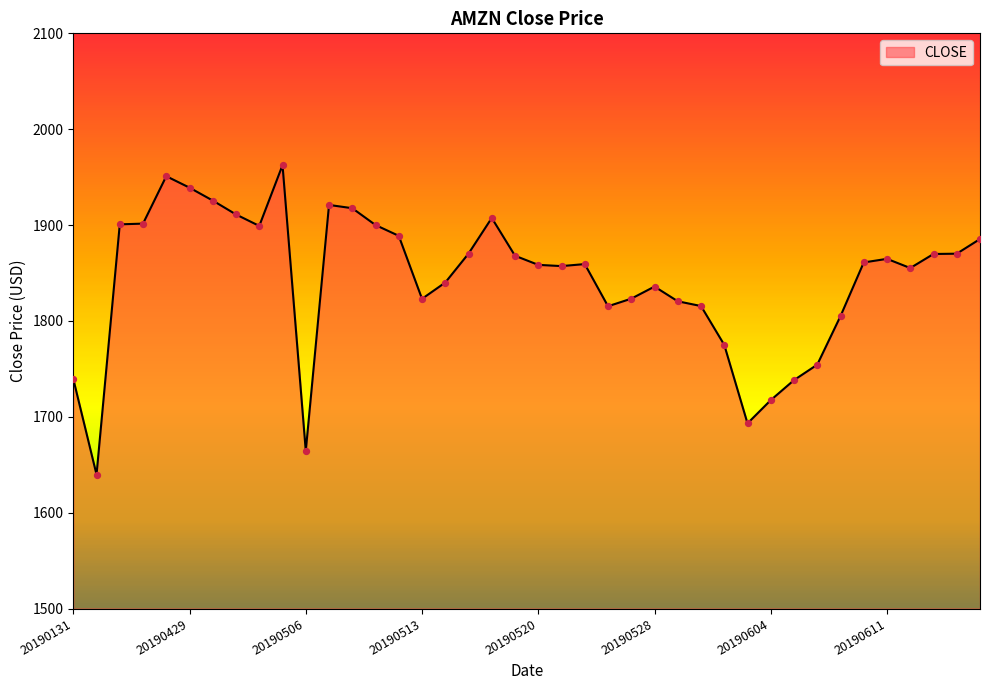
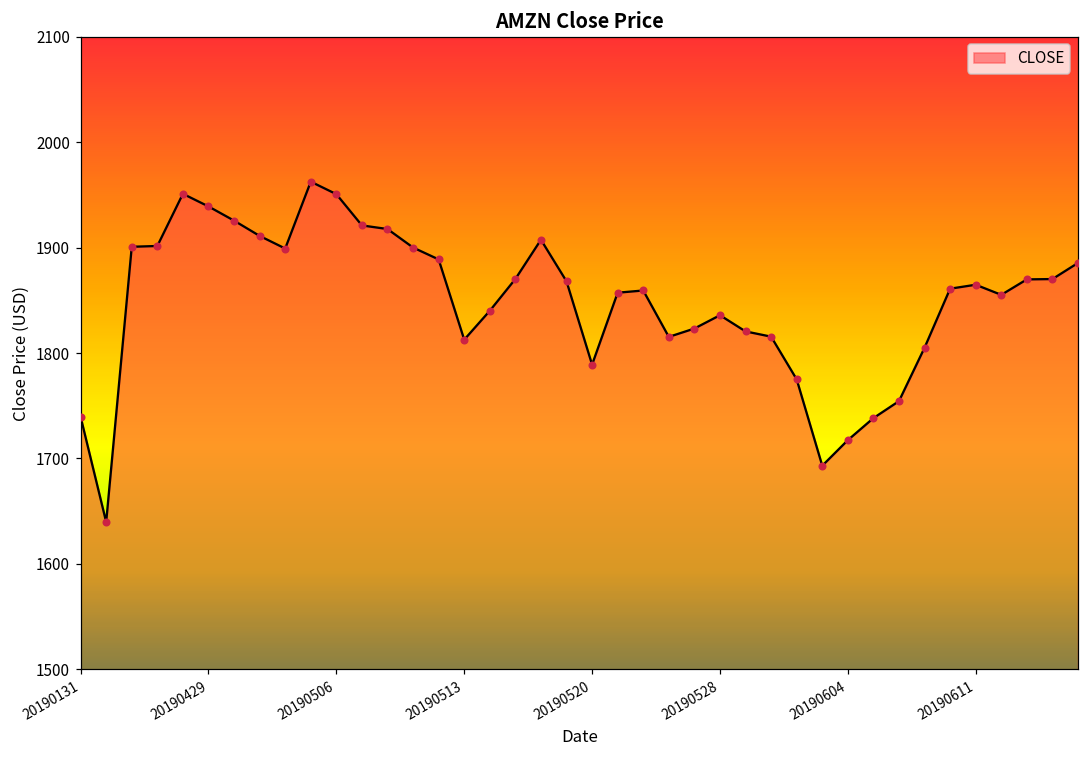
20190506: 1660 -> 1950
20190513: 1820 -> 1810
20190520: 1860 -> 1790
